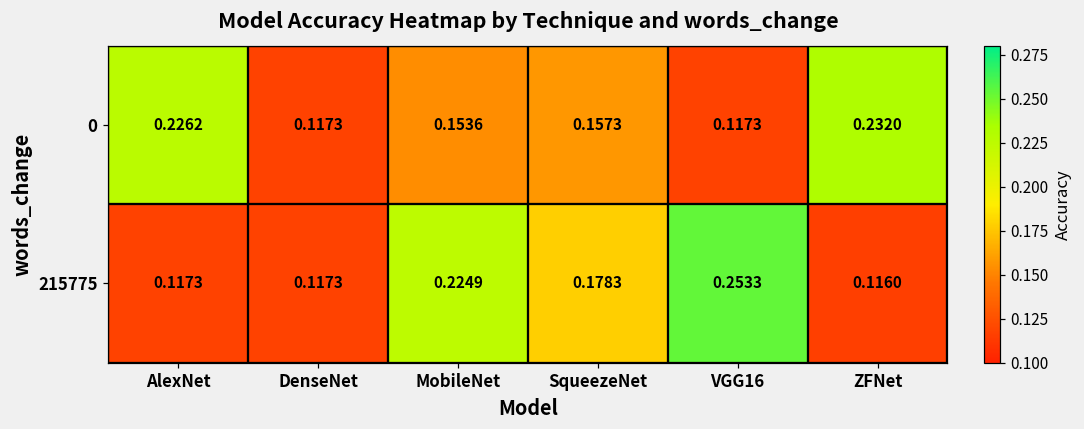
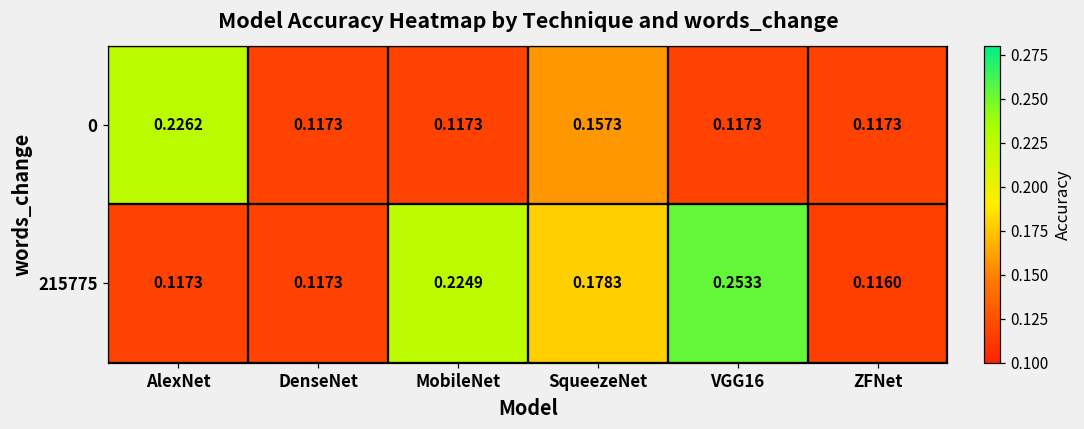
0, MobileNet: 0.1536 -> 0.1173
0, ZFNet: 0.2320 -> 0.1173
